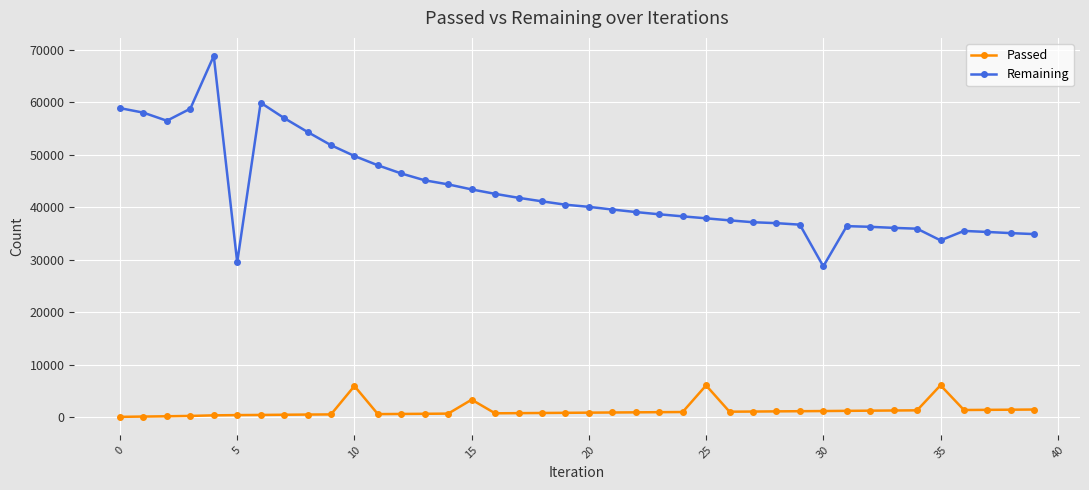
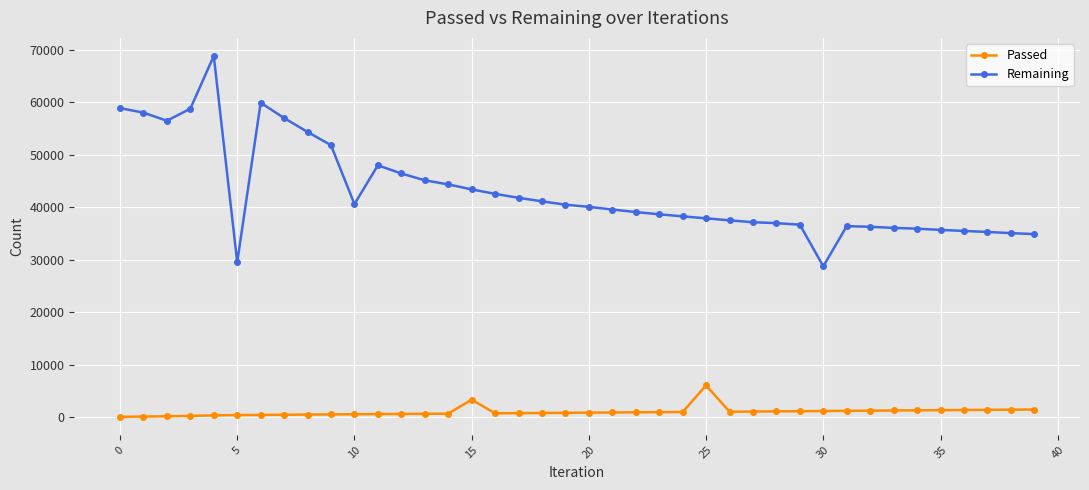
Passed, 10: 6000 -> 1000
Remaining, 10: 50000 -> 41000
Passed, 35: 6000 -> 1000
Remaining, 35: 34000 -> 36000
